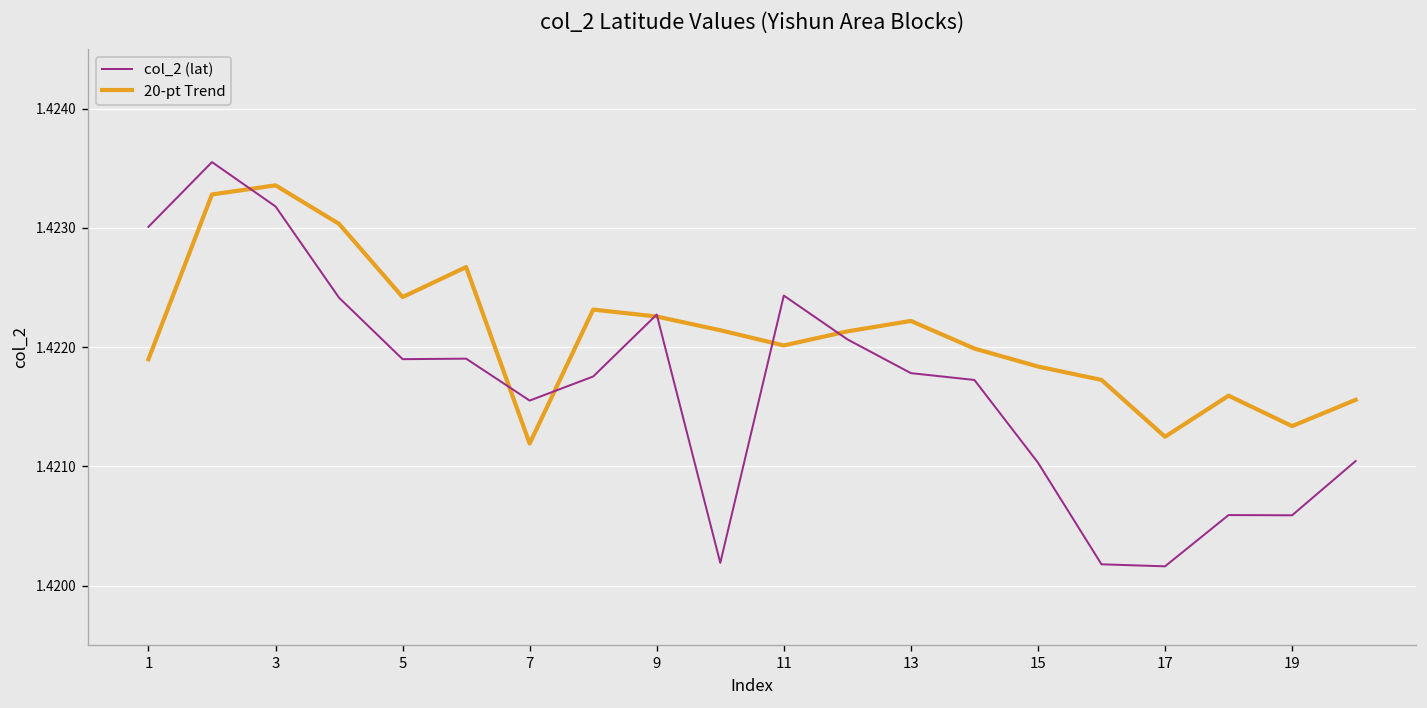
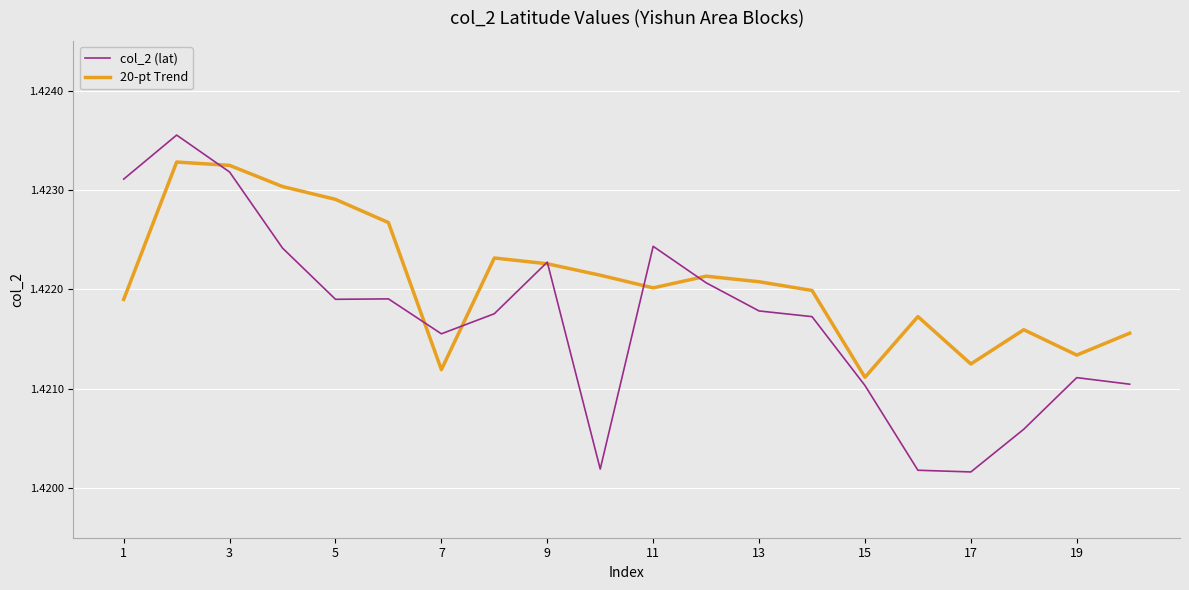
col_2 (lat), 1: 1.4230 -> 1.4231
20-pt Trend, 3: 1.4234 -> 1.4232
20-pt Trend, 5: 1.4224 -> 1.4229
20-pt Trend, 13: 1.4222 -> 1.4221
20-pt Trend, 15: 1.4218 -> 1.4211
col_2 (lat), 19: 1.4206 -> 1.4211
